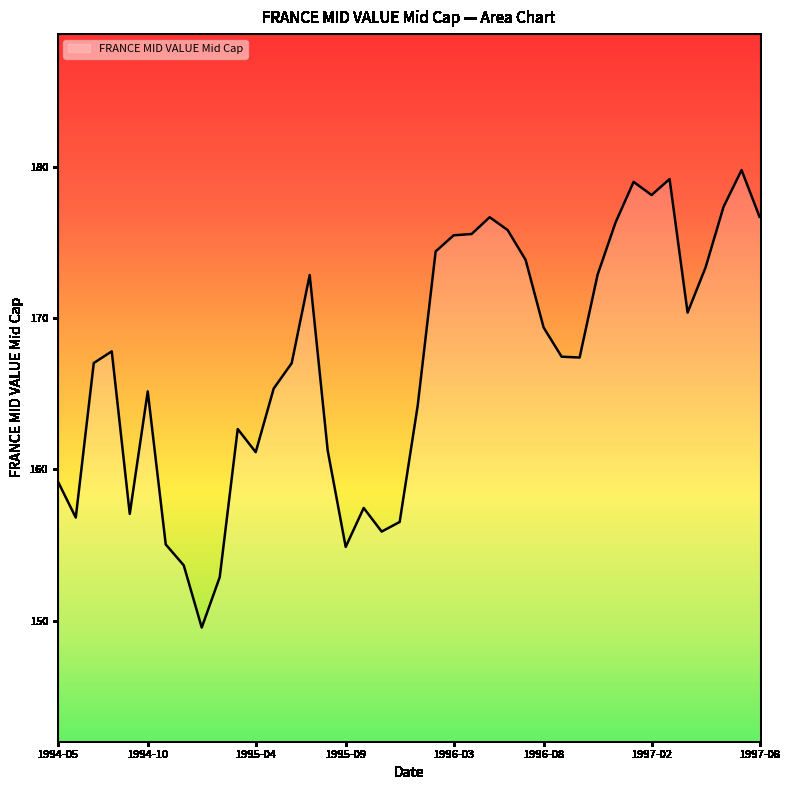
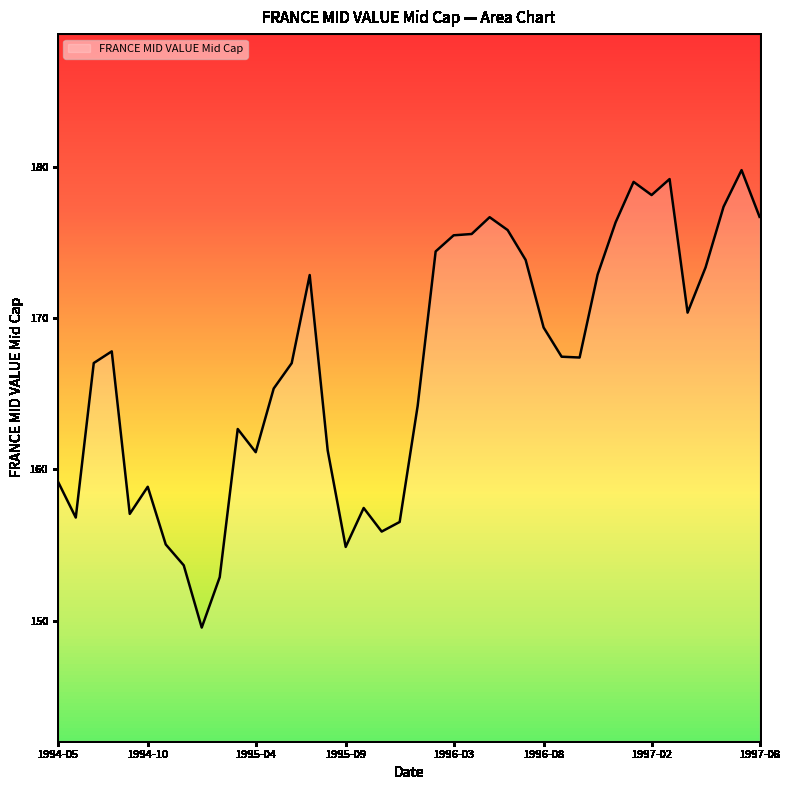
FRANCE MID VALUE Mid Cap, 1994-10: 165.2 -> 158.9
